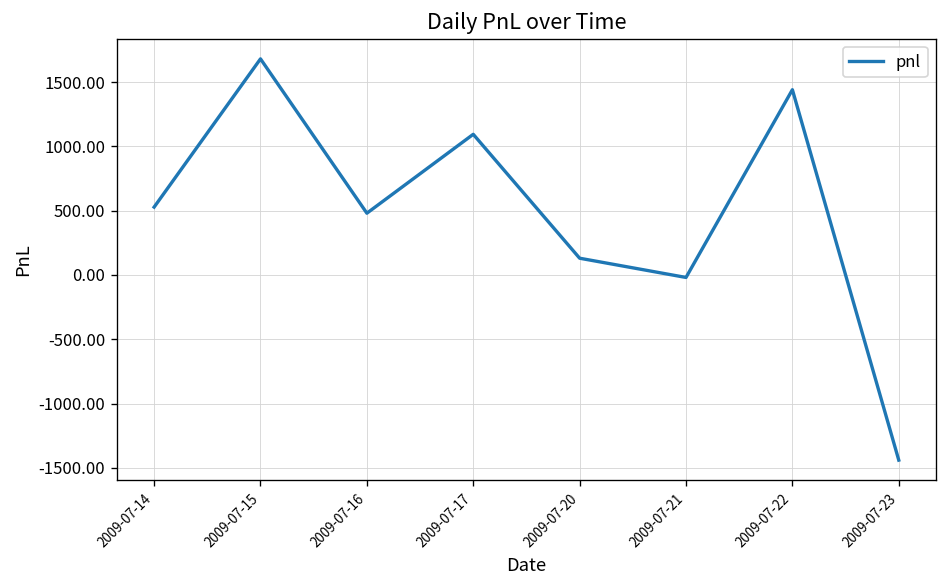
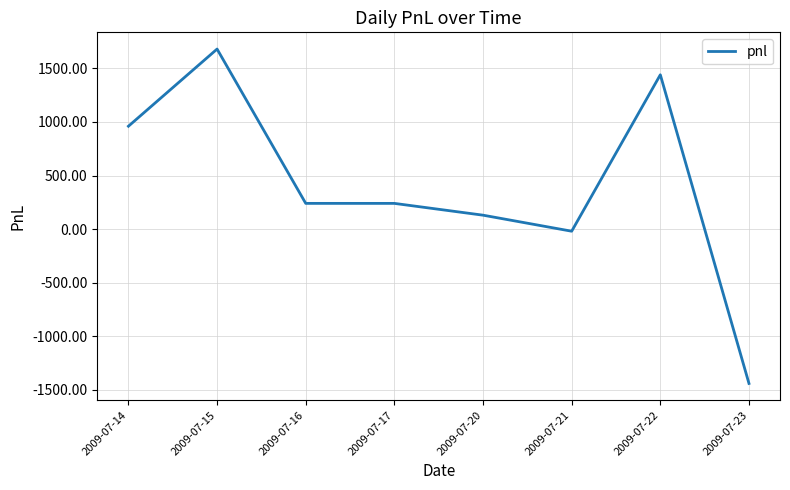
2009-07-14: 530 -> 960
2009-07-16: 480 -> 240
2009-07-17: 1090 -> 240
